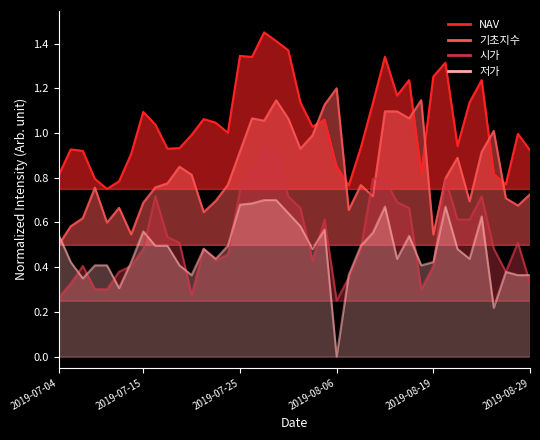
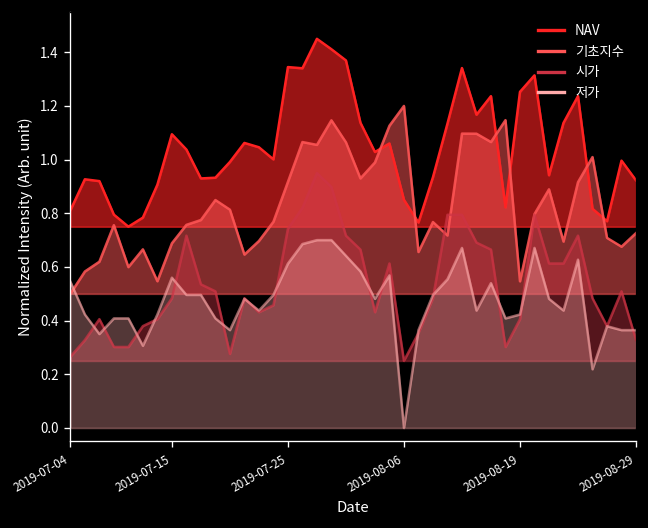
저가, 2019-07-25: 0.68 -> 0.61
